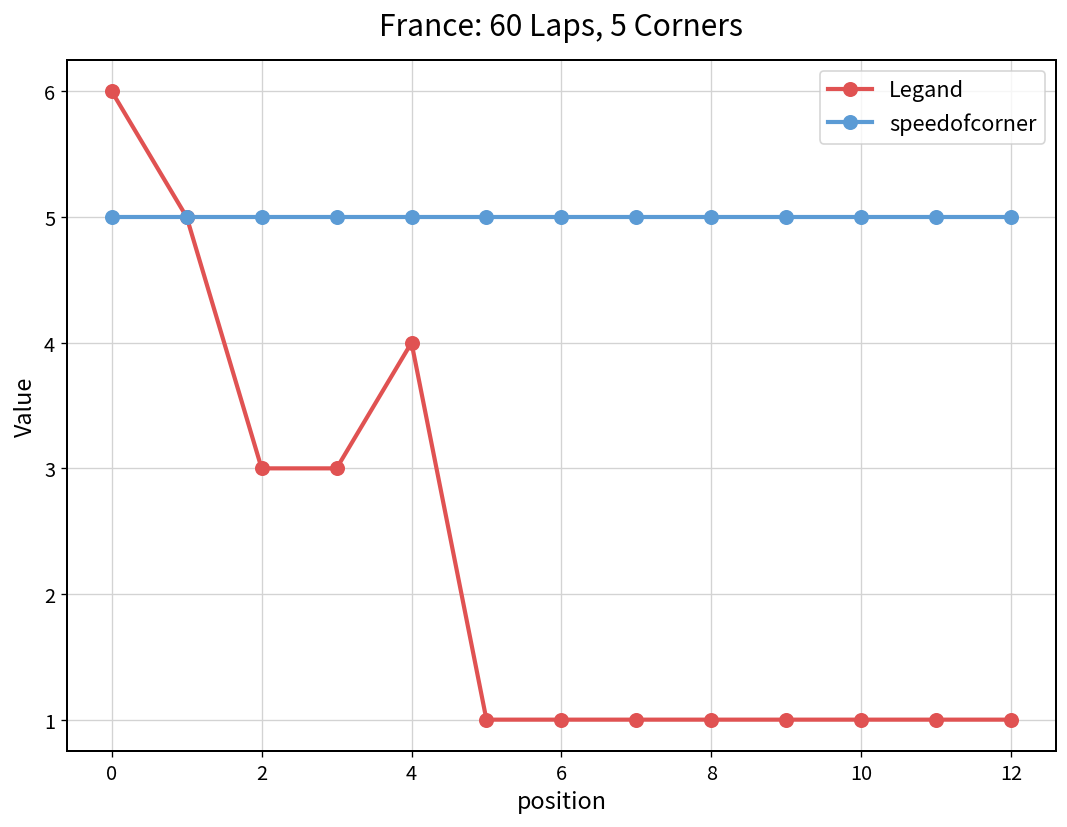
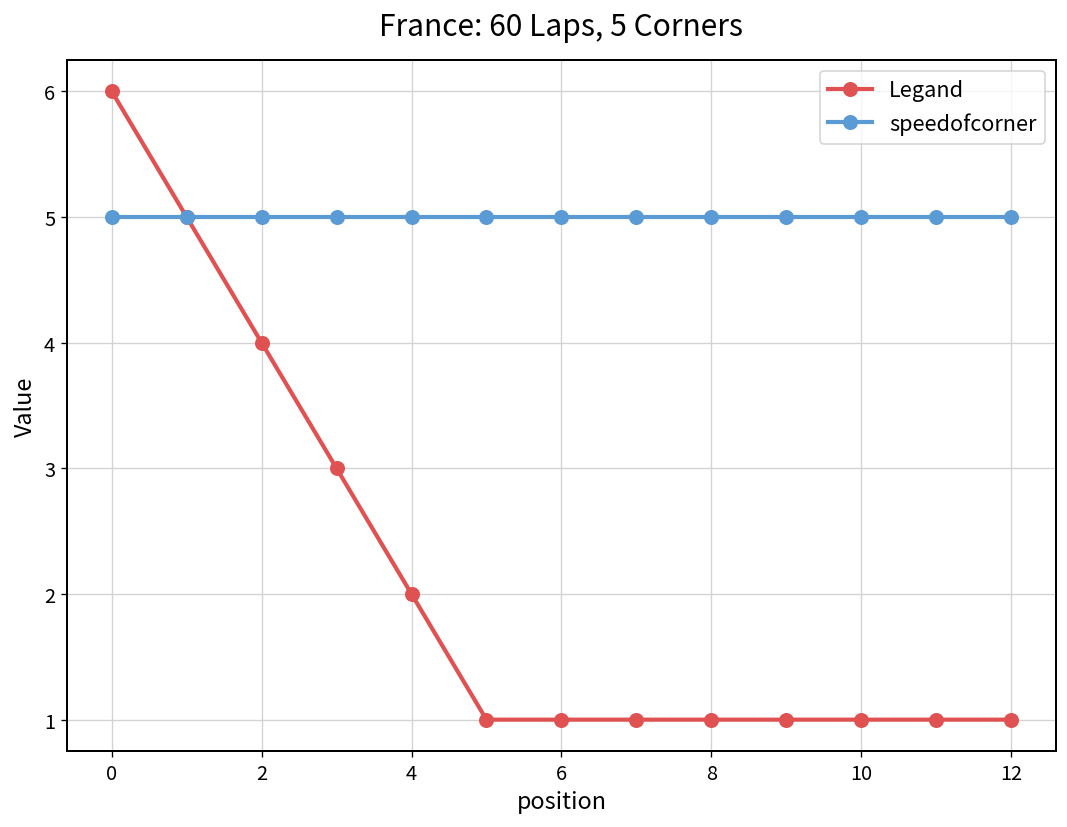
Legand, 2: 3 -> 4
Legand, 4: 4 -> 2
